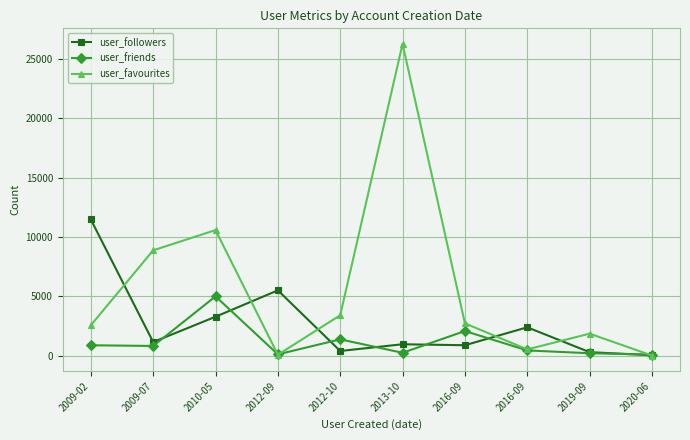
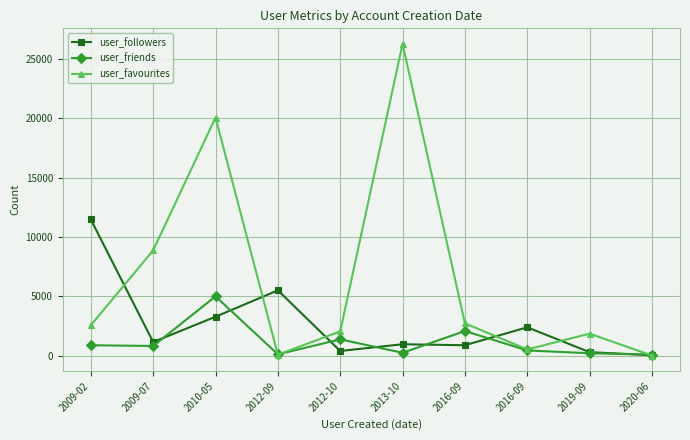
user_favourites, 2010-05: 10600 -> 20100
user_favourites, 2012-10: 3400 -> 2000
